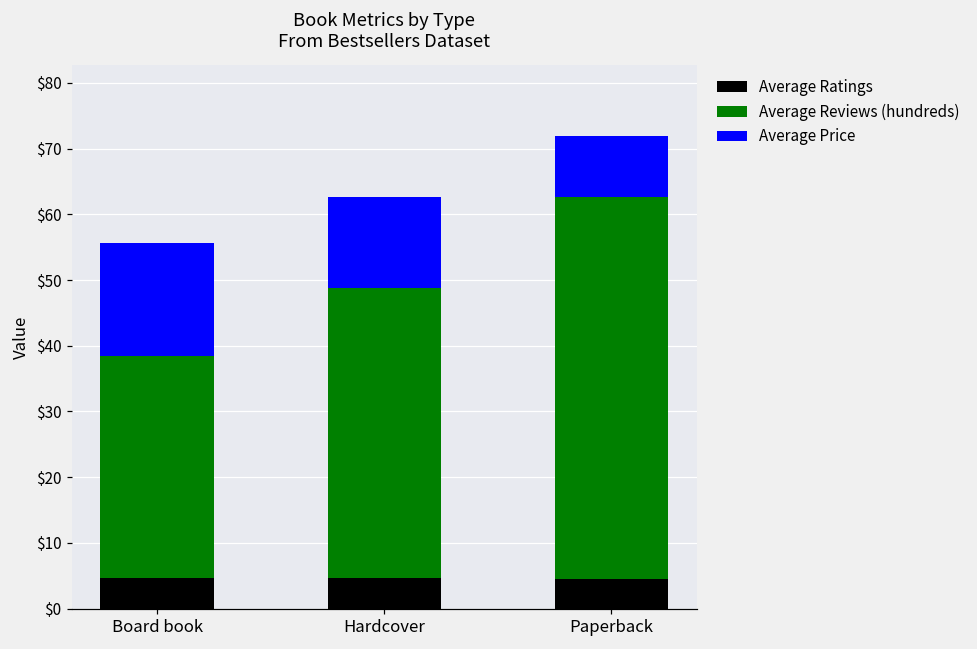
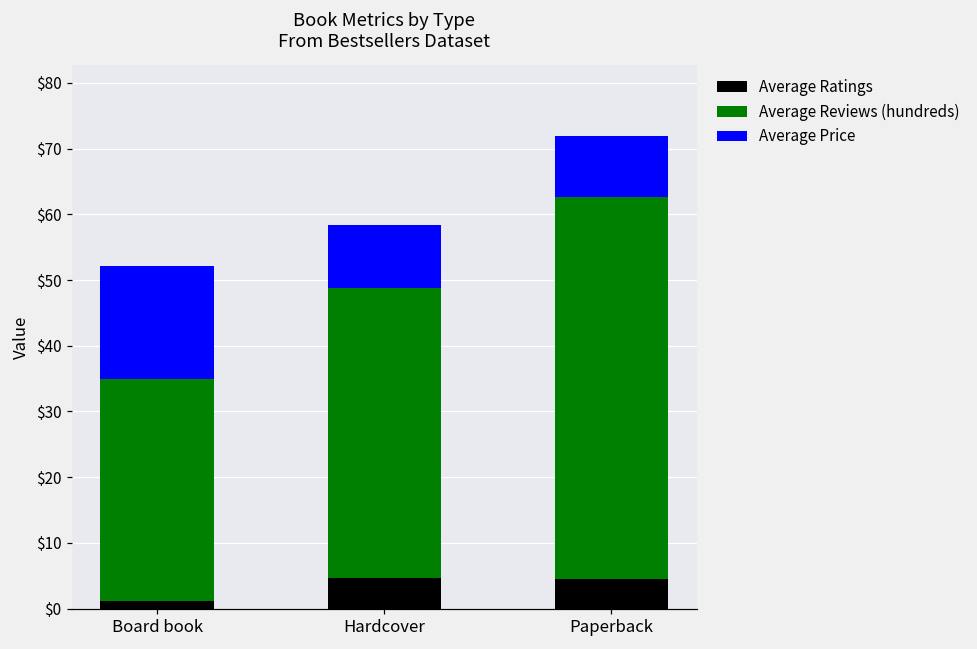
Average Ratings, Board book: $5 -> $1
Average Price, Hardcover: $14 -> $10
